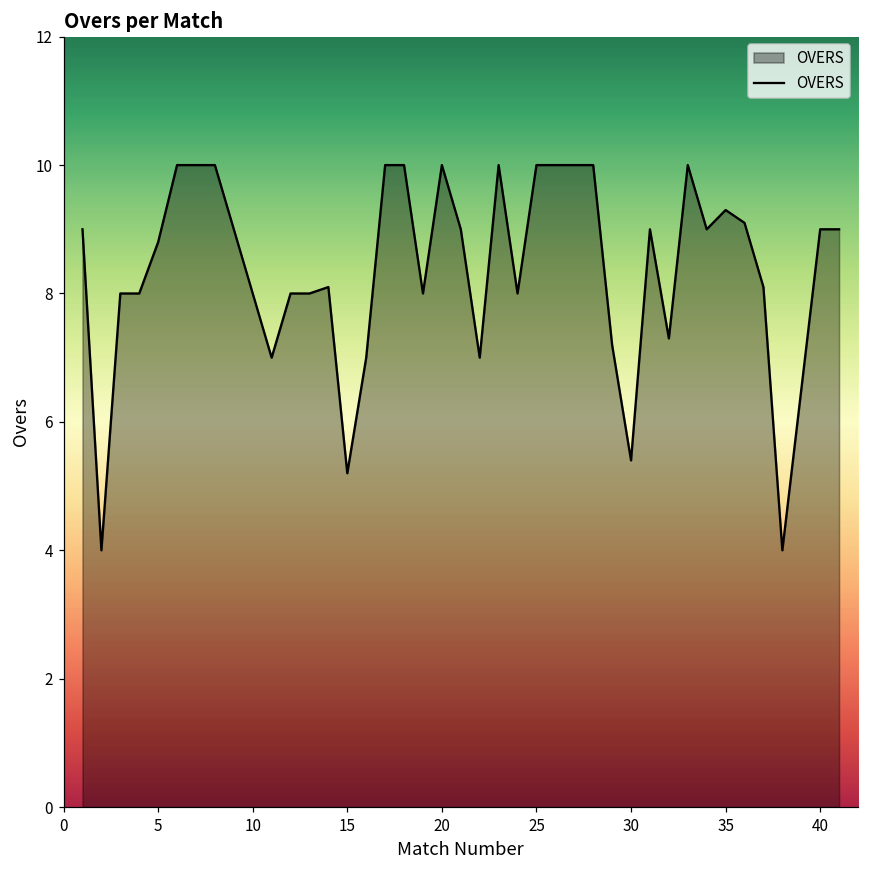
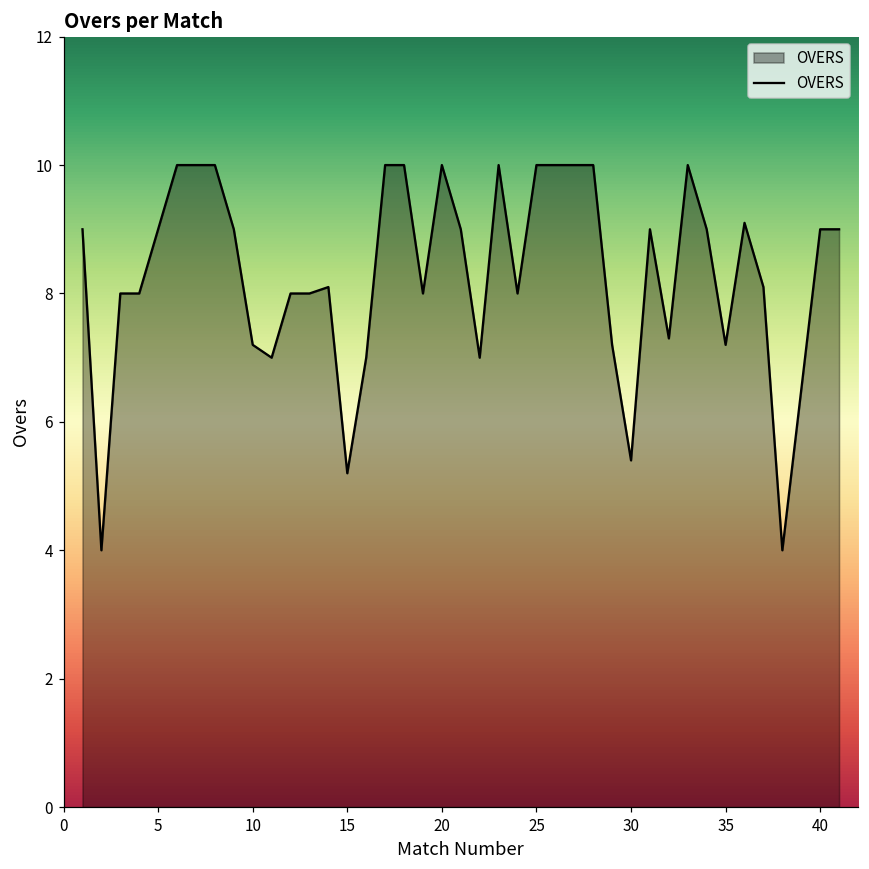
5: 8.8 -> 9.0
10: 8.0 -> 7.2
35: 9.3 -> 7.2
